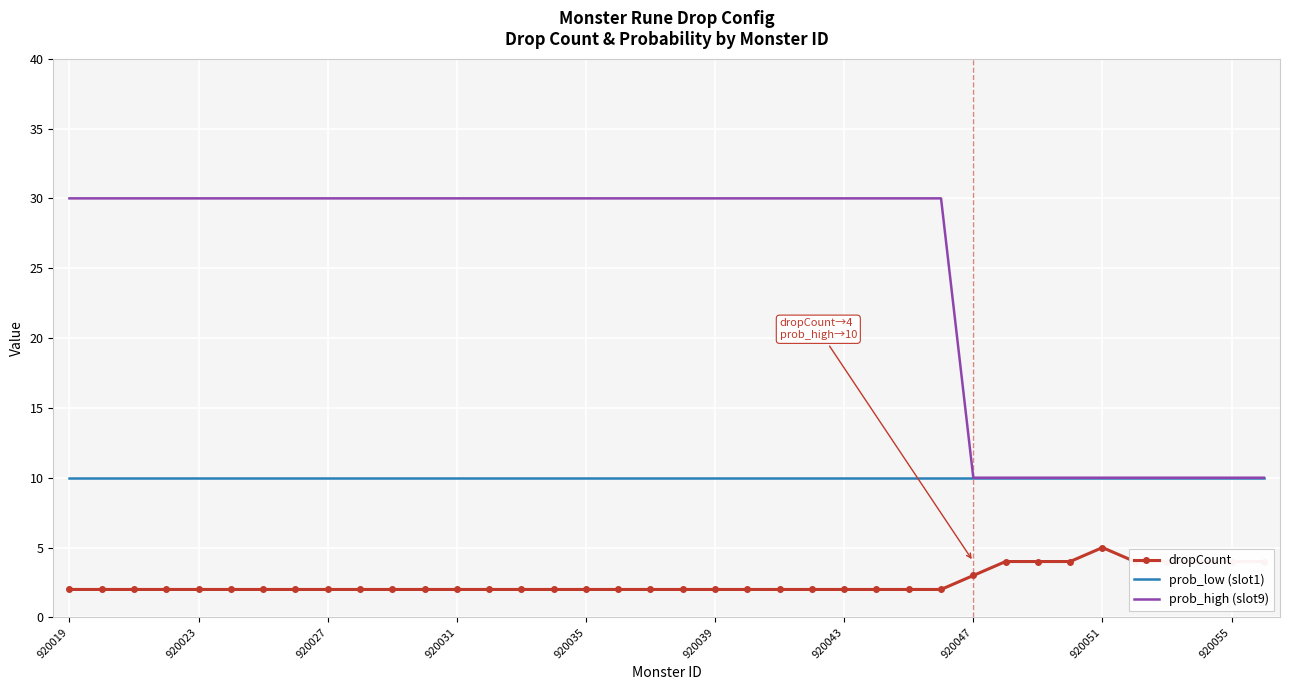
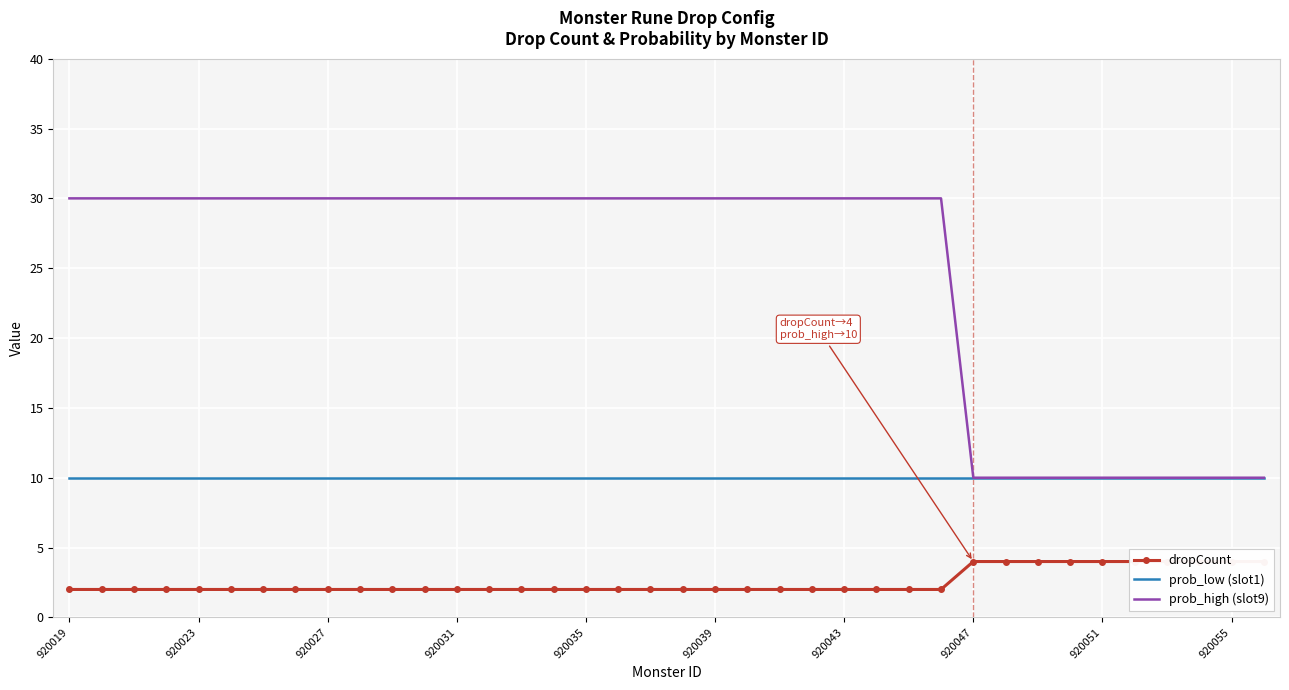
dropCount, 920047: 3 -> 4
dropCount, 920051: 5 -> 4
